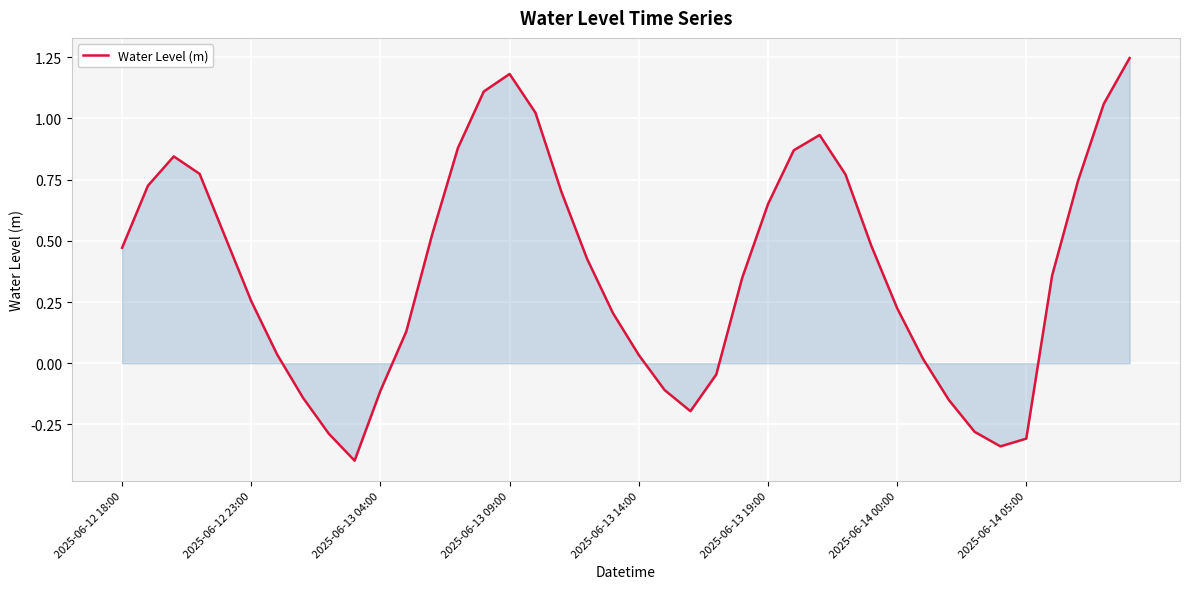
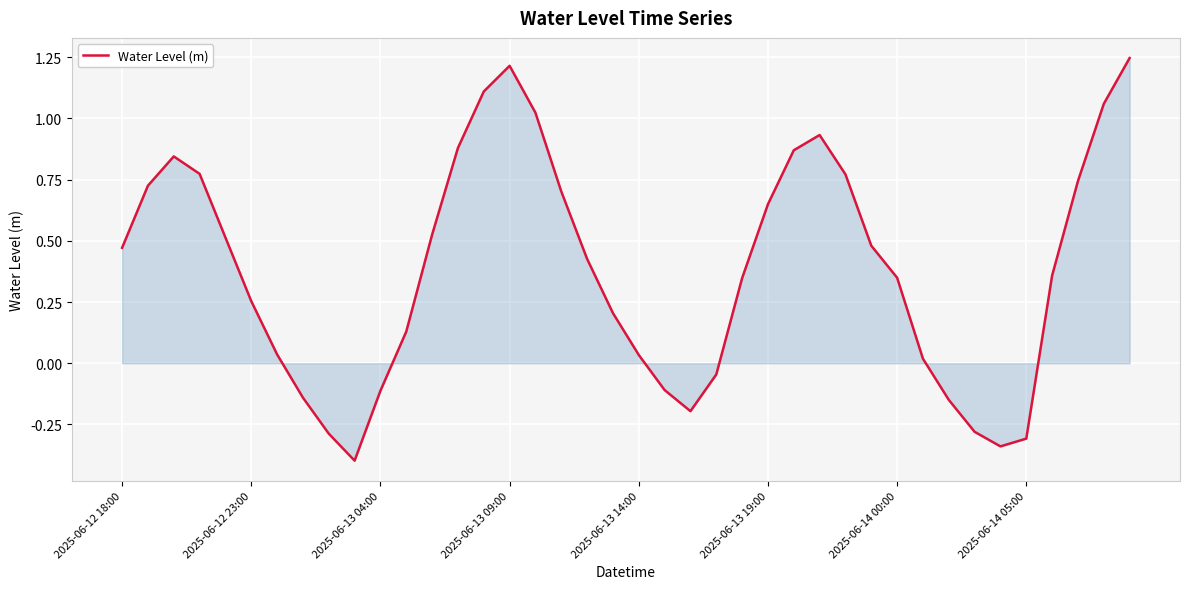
Water Level (m), 2025-06-13 09:00: 1.18 -> 1.21
Water Level (m), 2025-06-14 00:00: 0.23 -> 0.35
